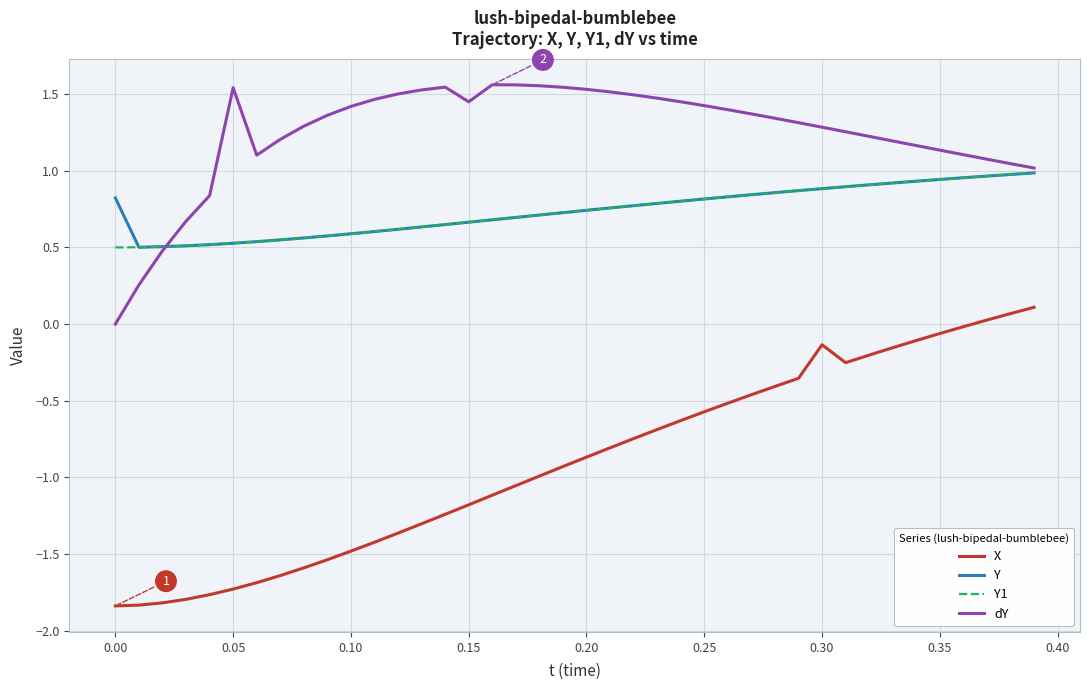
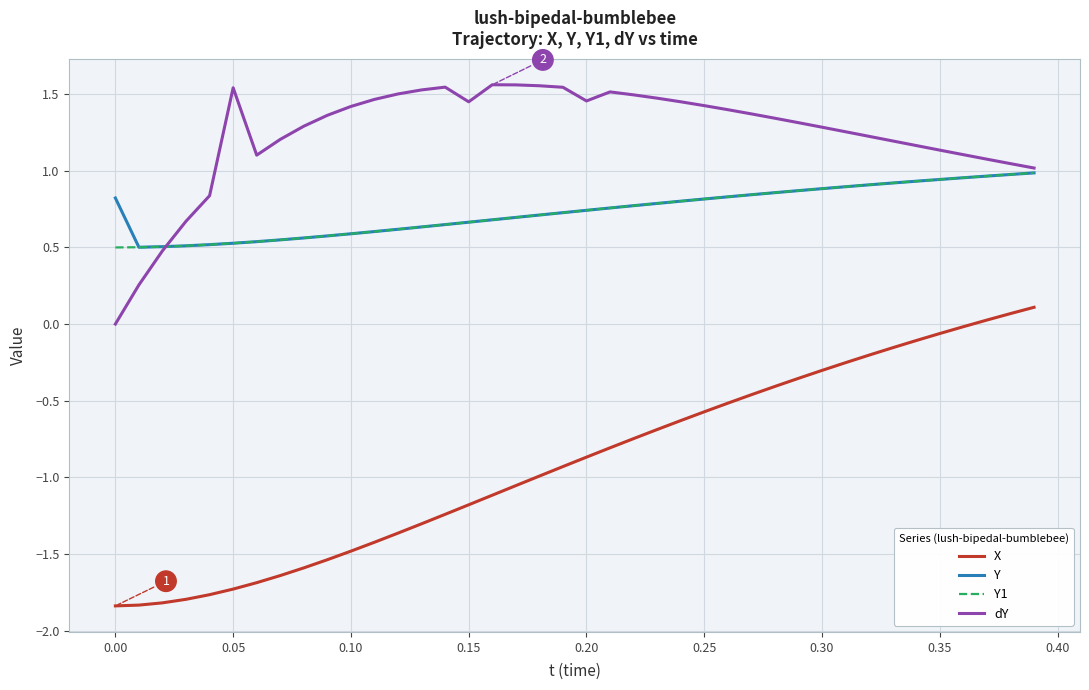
dY, 0.20: 1.53 -> 1.46
X, 0.30: -0.14 -> -0.30
